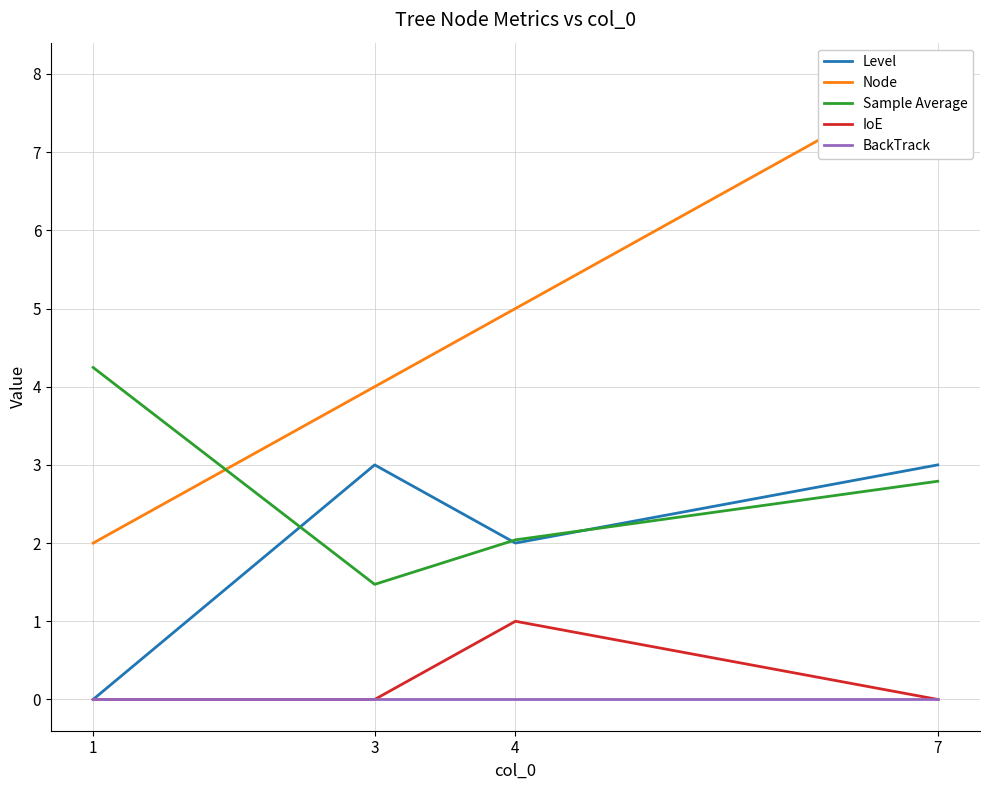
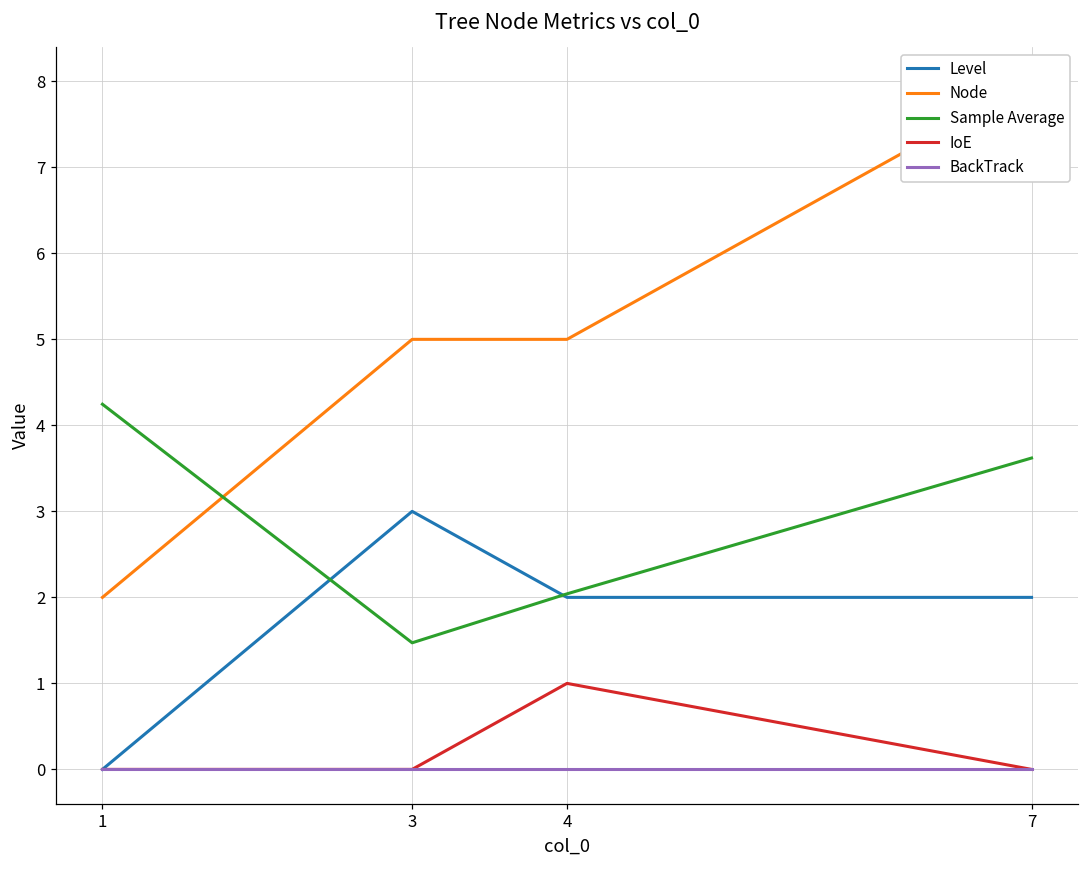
Node, 3: 4 -> 5
Level, 7: 3 -> 2
Sample Average, 7: 2.8 -> 3.6
